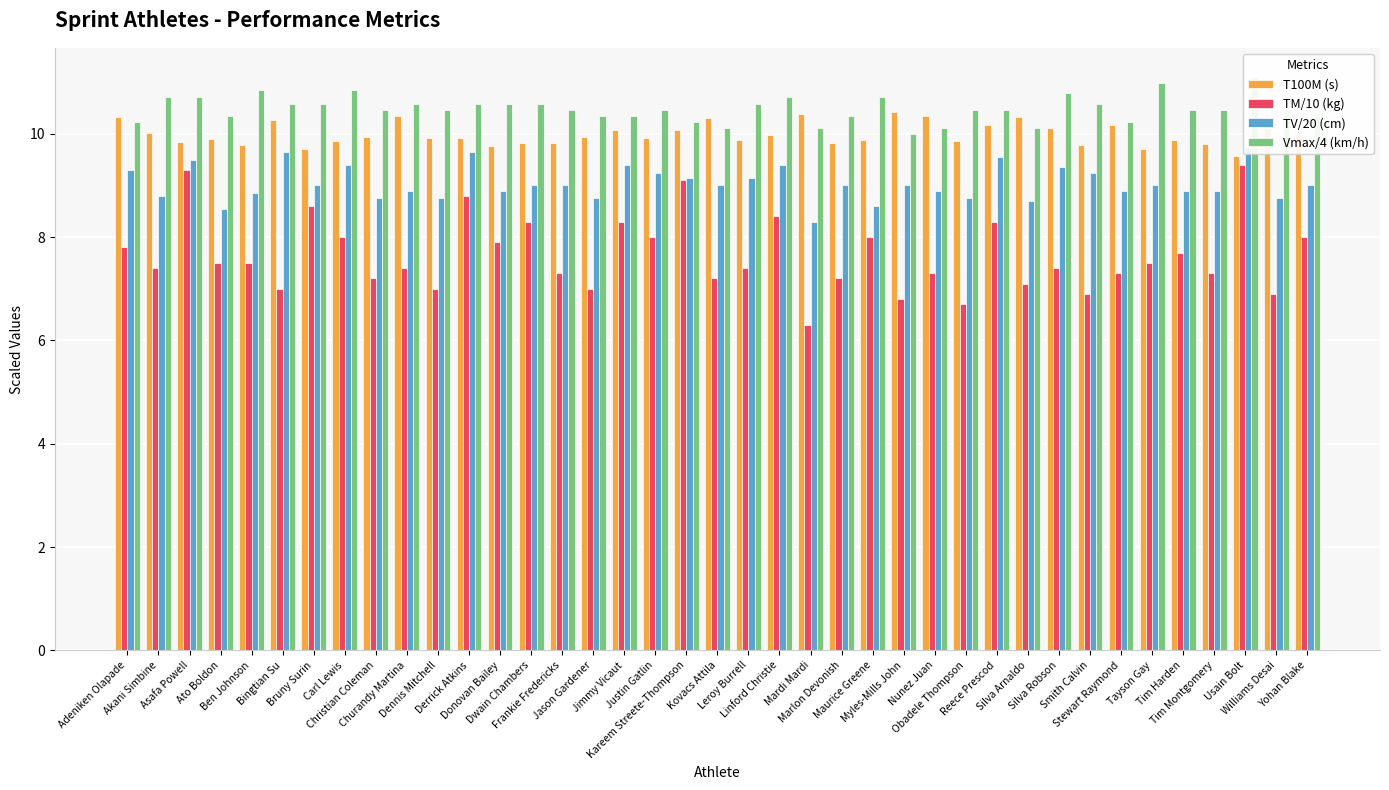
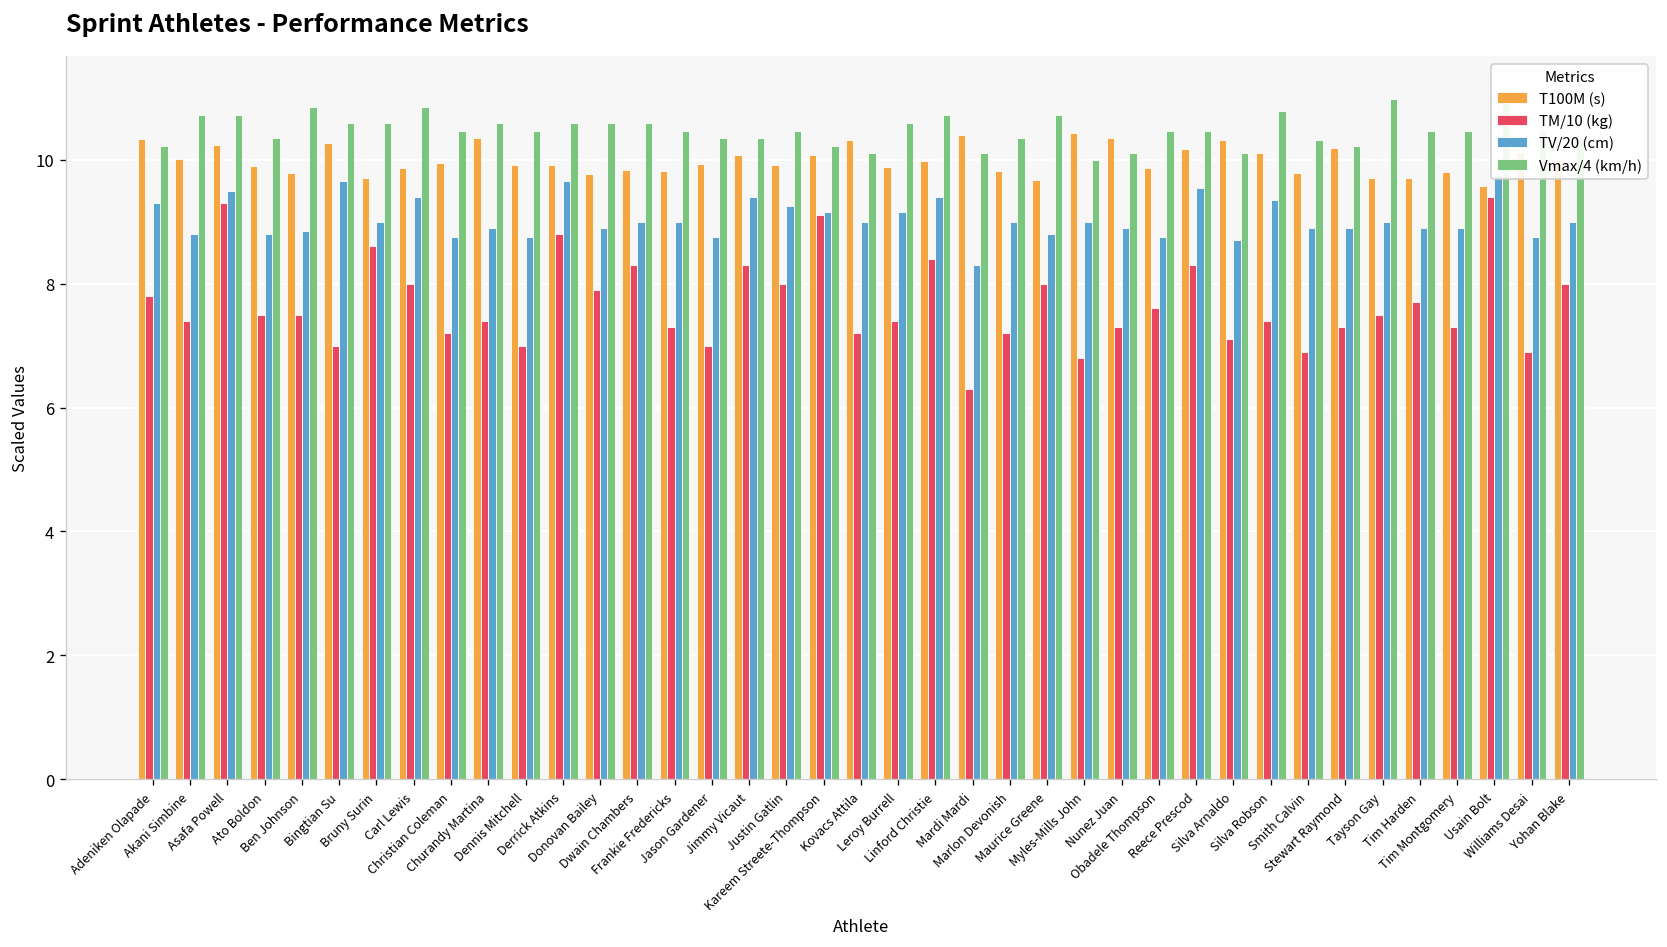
T100M (s), Asafa Powell: 9.8 -> 10.2
TV/20 (cm), Ato Boldon: 8.6 -> 8.8
T100M (s), Maurice Greene: 9.9 -> 9.7
TV/20 (cm), Maurice Greene: 8.6 -> 8.8
TM/10 (kg), Obadele Thompson: 6.7 -> 7.6
TV/20 (cm), Smith Calvin: 9.3 -> 8.9
Vmax/4 (km/h), Smith Calvin: 10.6 -> 10.3
T100M (s), Tim Harden: 9.9 -> 9.7
